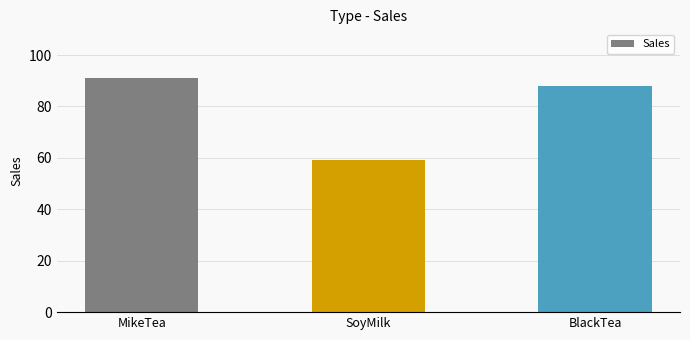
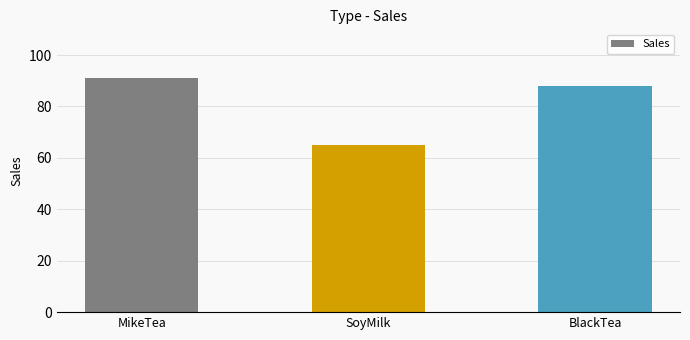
SoyMilk: 59 -> 65
